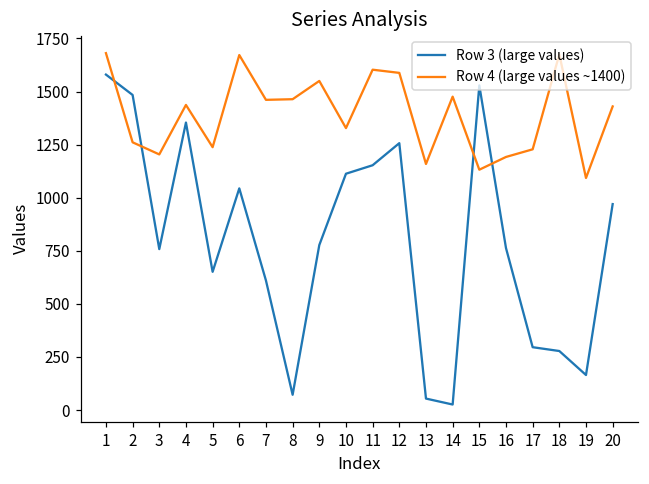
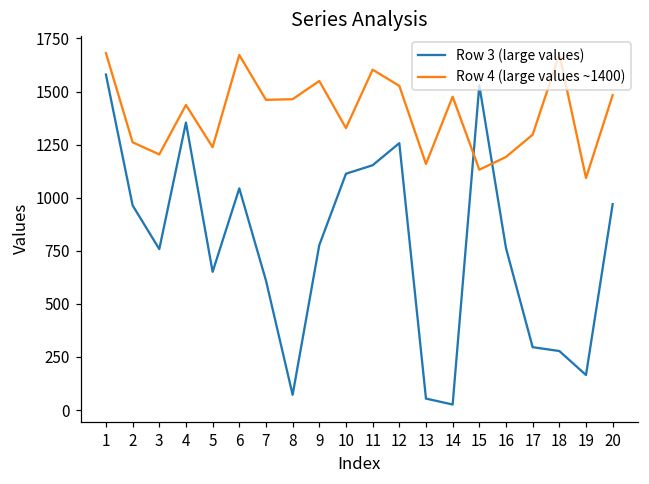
Row 3 (large values), 2: 1480 -> 960
Row 4 (large values ~1400), 12: 1590 -> 1530
Row 4 (large values ~1400), 17: 1230 -> 1300
Row 4 (large values ~1400), 20: 1430 -> 1480
